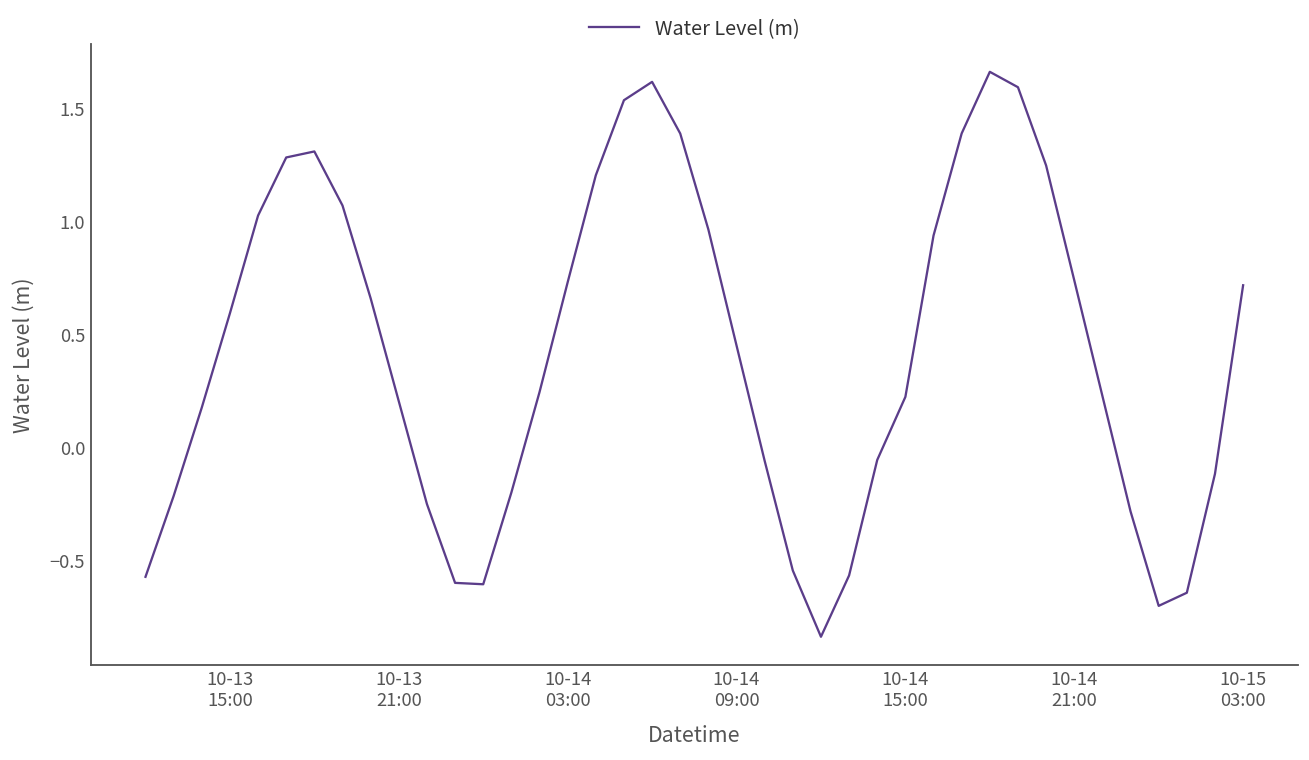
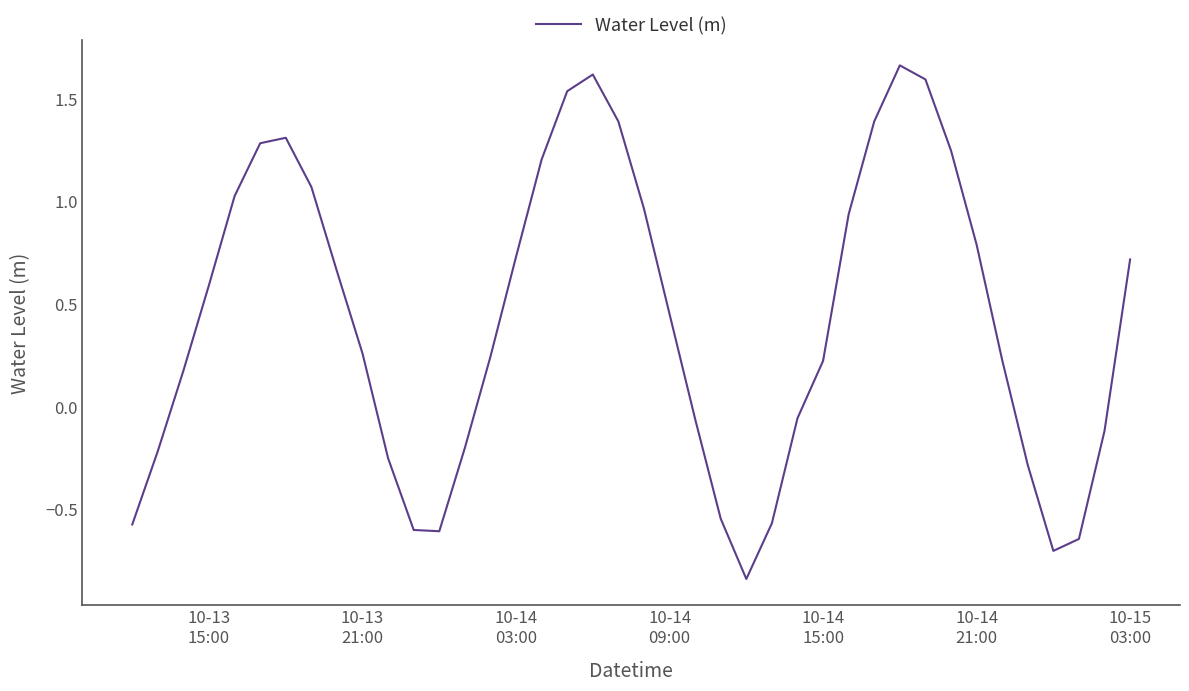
10-13 21:00: 0.20 -> 0.26
10-14 21:00: 0.74 -> 0.79
